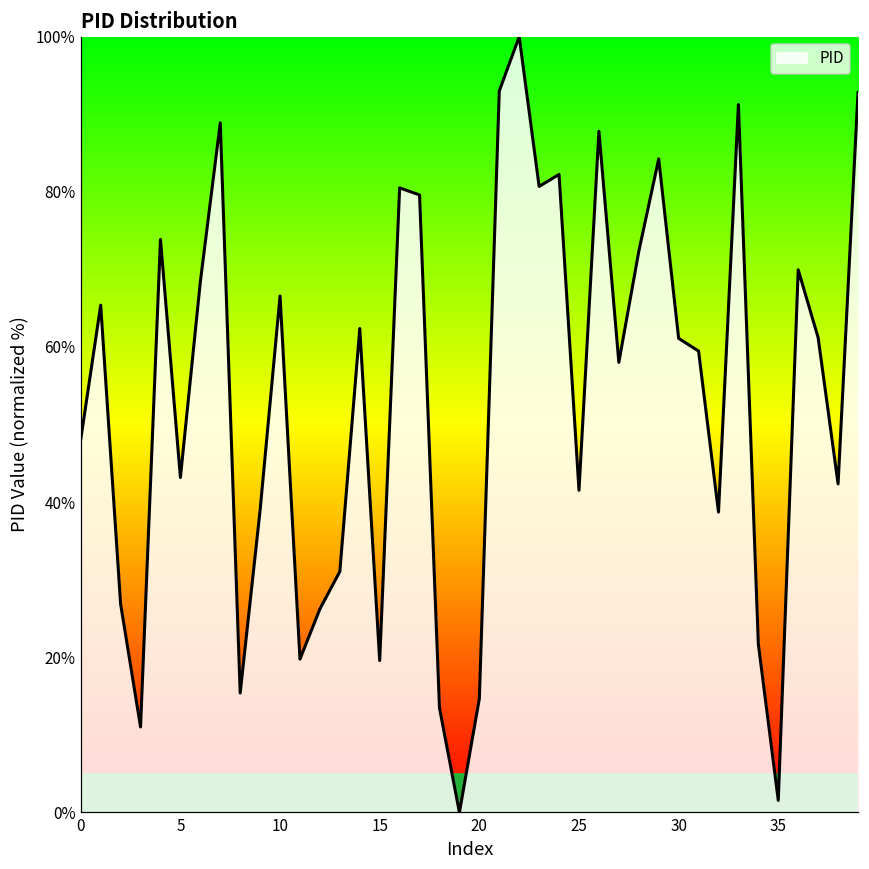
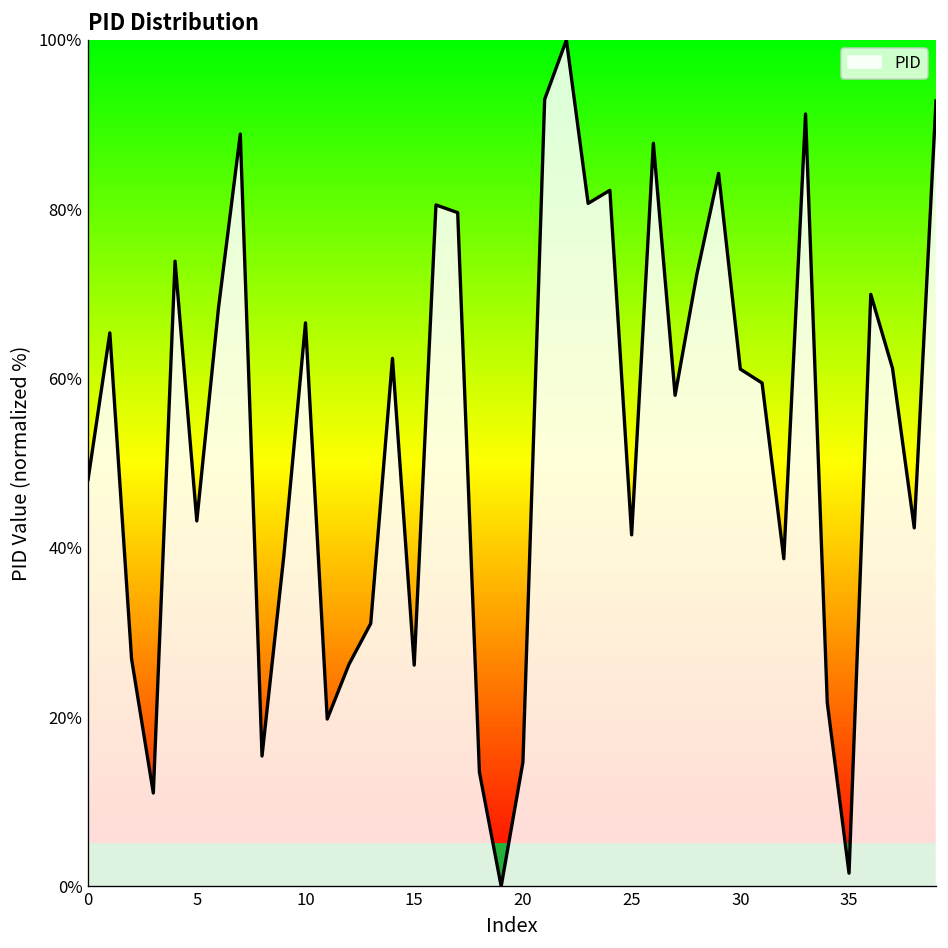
15: 20% -> 26%
